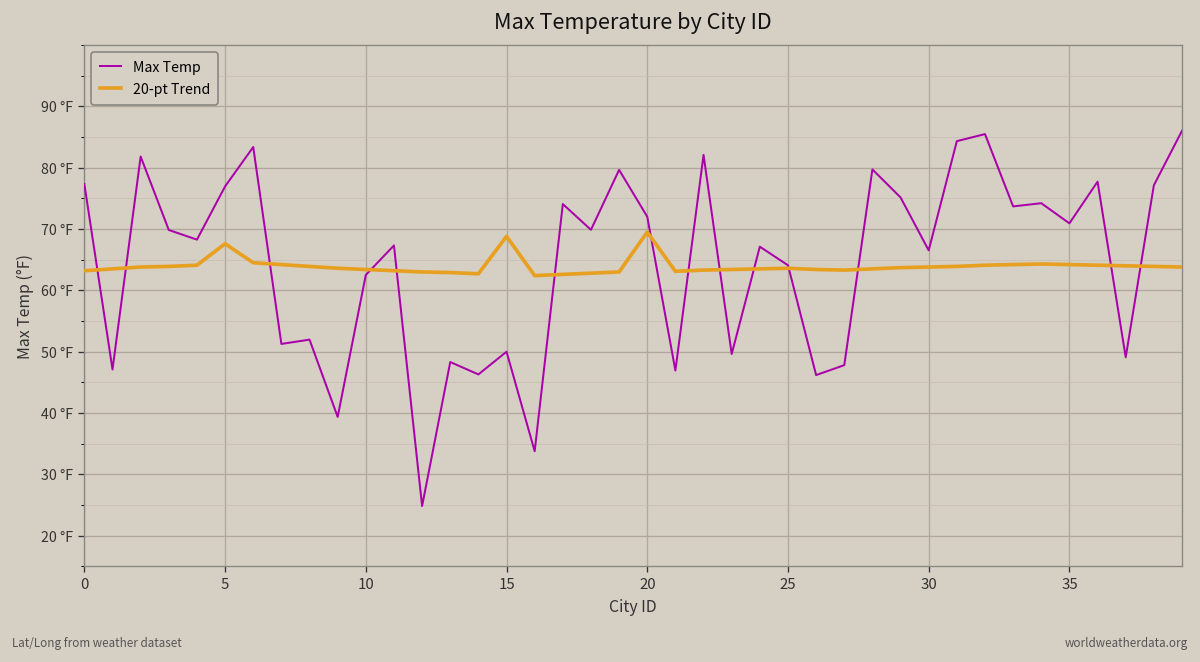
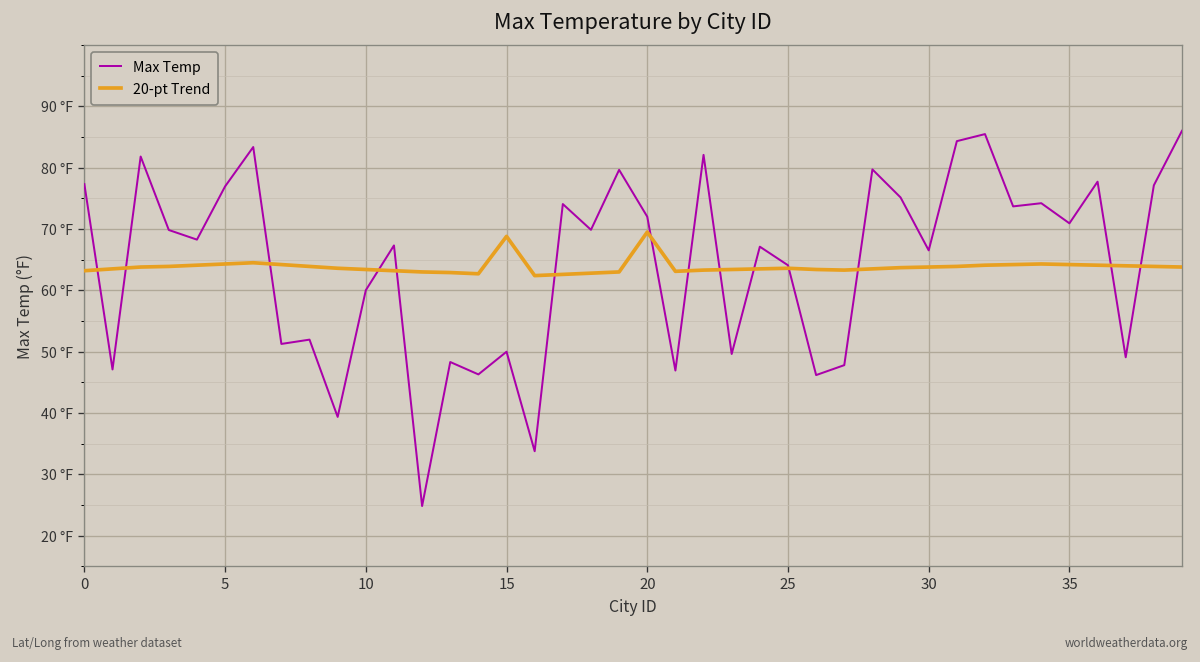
20-pt Trend, 5: 68 °F -> 64 °F
Max Temp, 10: 63 °F -> 60 °F
